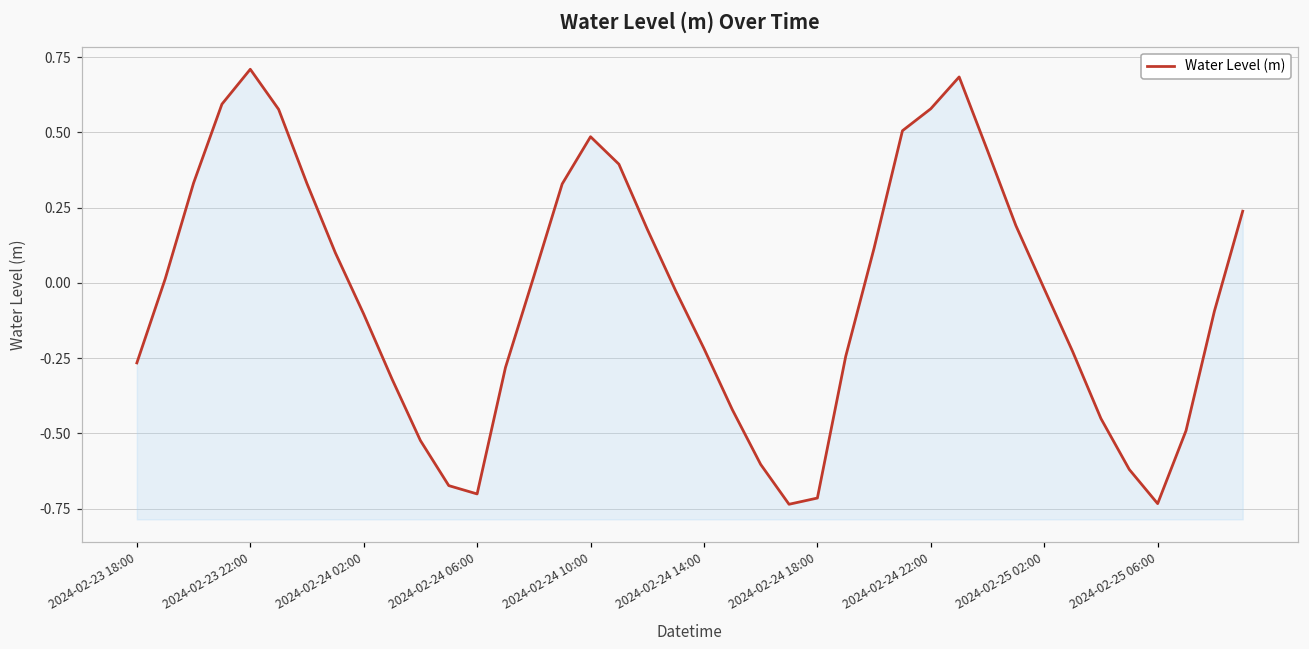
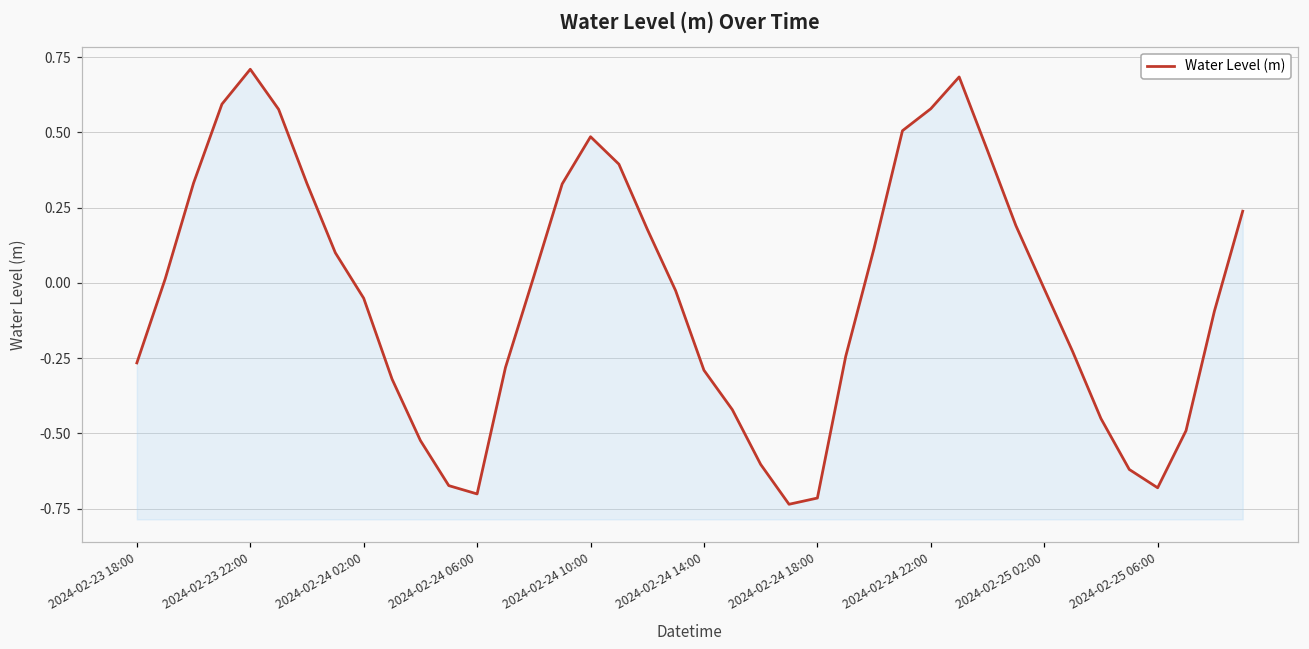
2024-02-24 02:00: -0.10 -> -0.05
2024-02-24 14:00: -0.22 -> -0.29
2024-02-25 06:00: -0.73 -> -0.68
